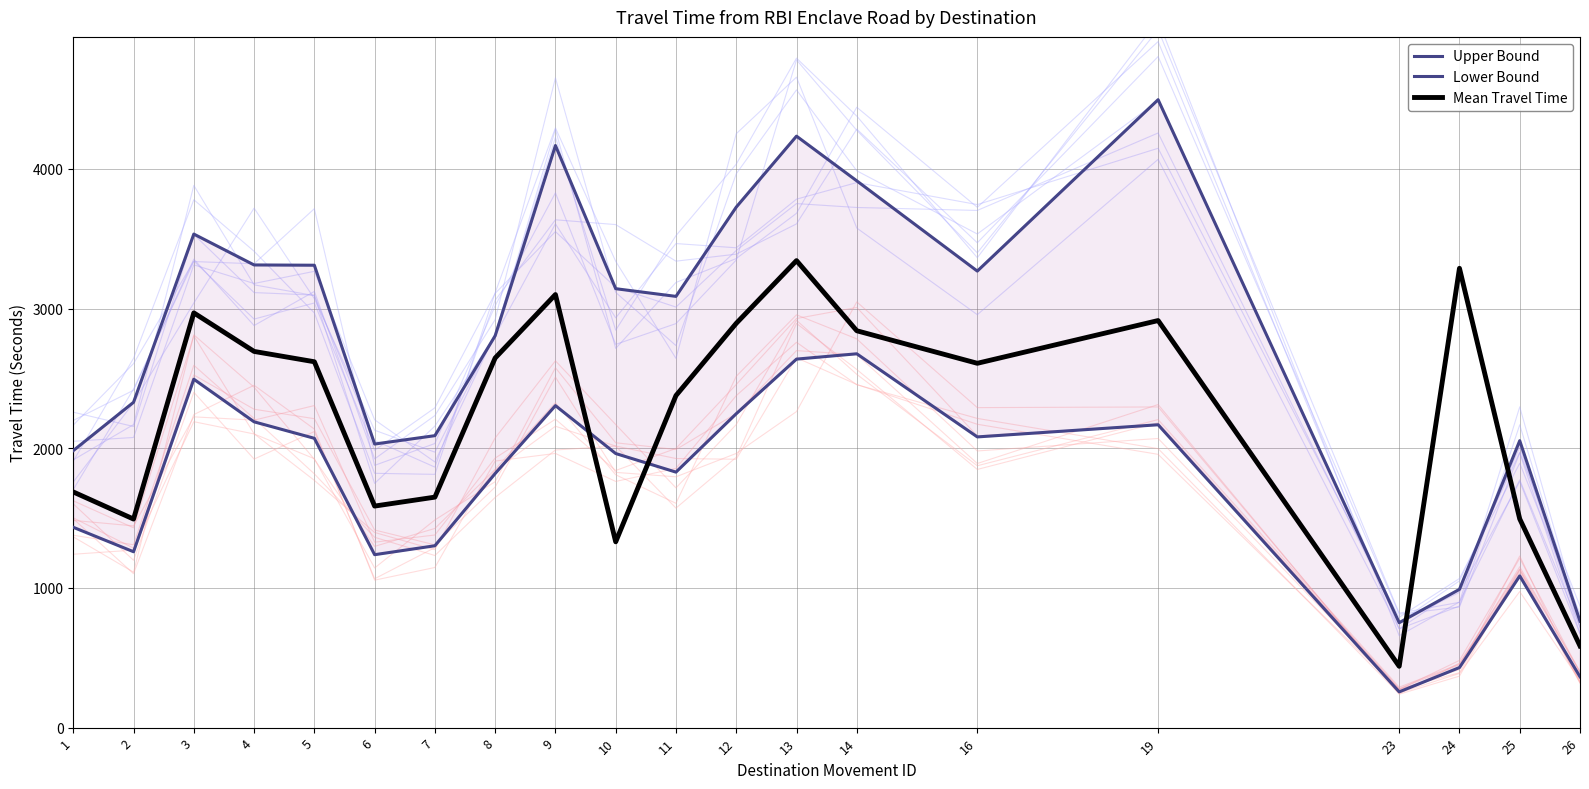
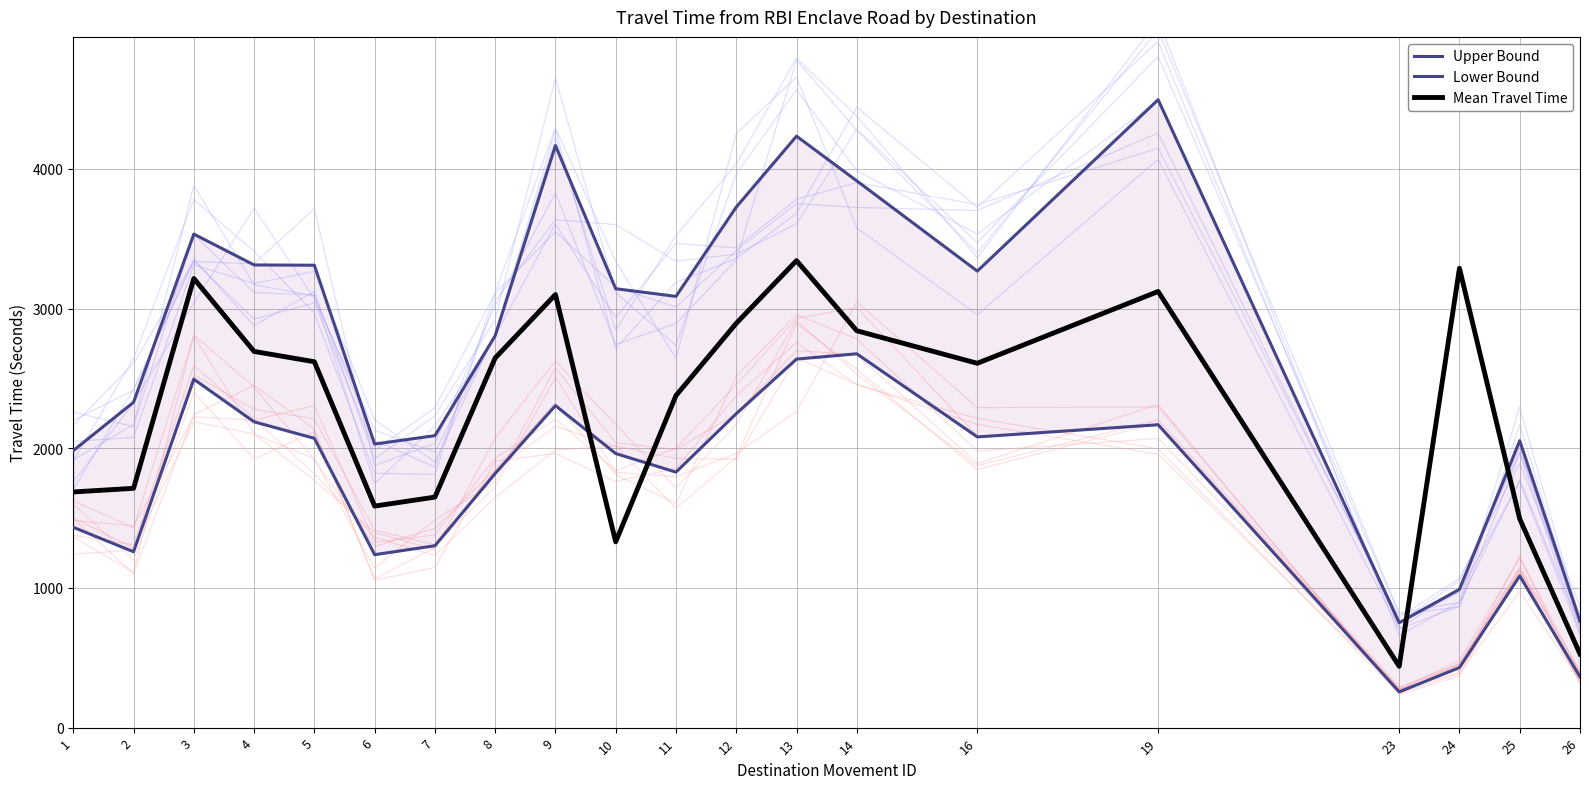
Mean Travel Time, 2: 1490 -> 1710
Mean Travel Time, 3: 2970 -> 3220
Mean Travel Time, 19: 2910 -> 3120
Mean Travel Time, 26: 590 -> 530
